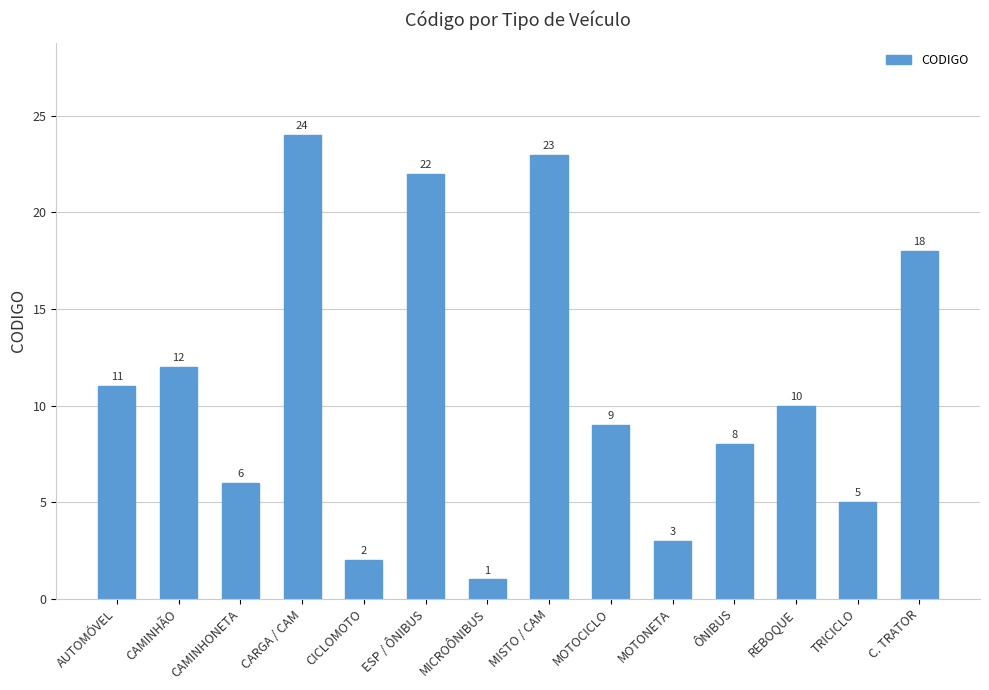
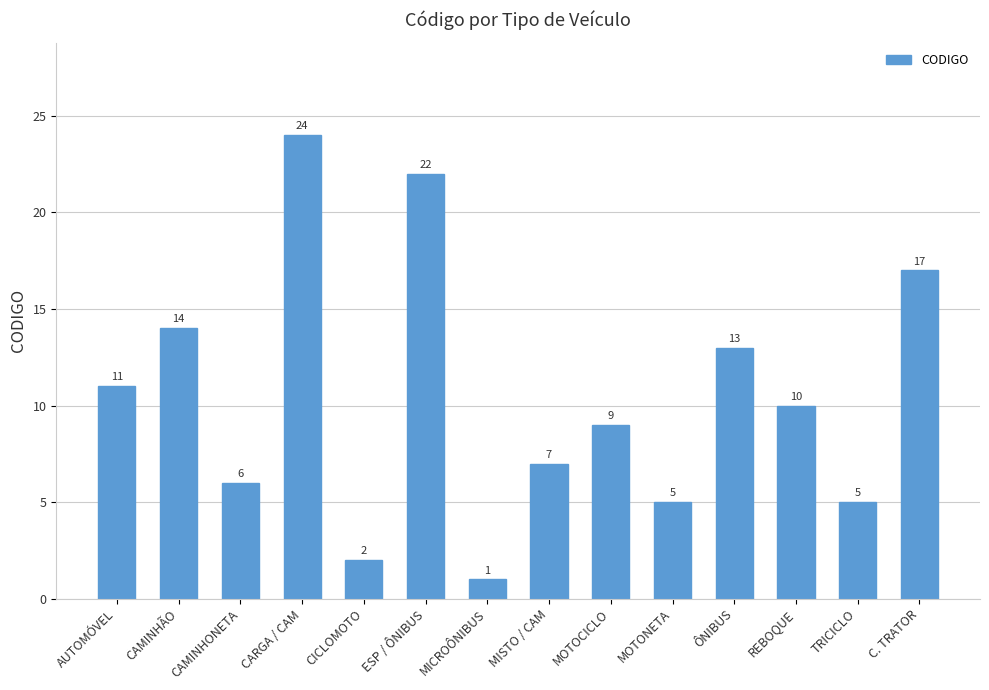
CAMINHÃO: 12 -> 14
MISTO / CAM: 23 -> 7
MOTONETA: 3 -> 5
ÔNIBUS: 8 -> 13
C. TRATOR: 18 -> 17
